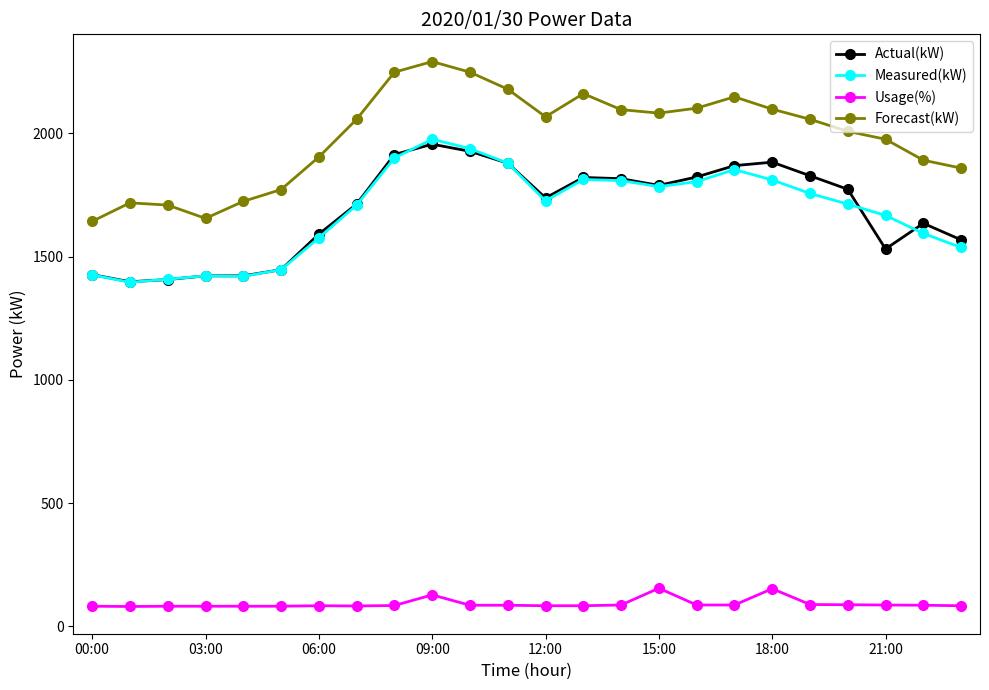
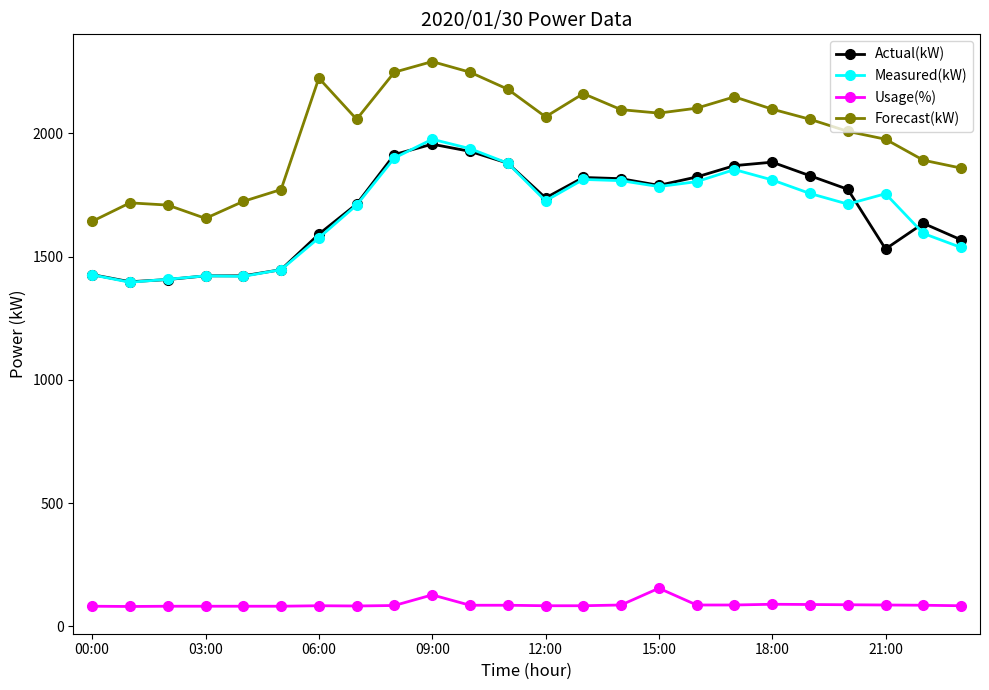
Forecast(kW), 06:00: 1900 -> 2220
Usage(%), 18:00: 150 -> 90
Measured(kW), 21:00: 1670 -> 1760
